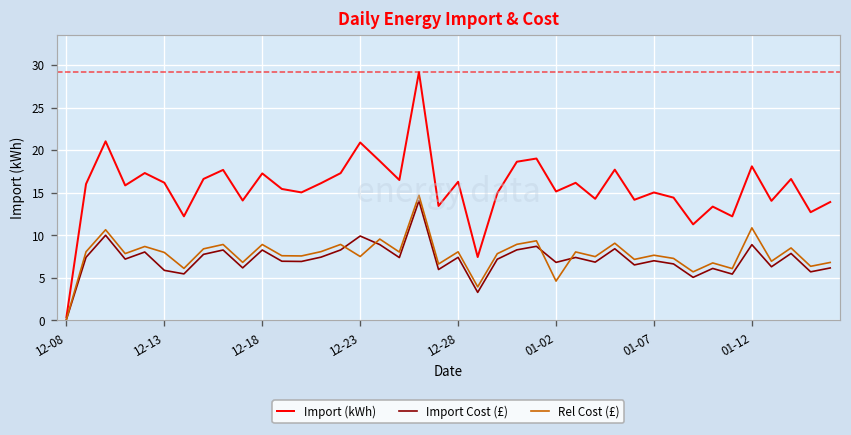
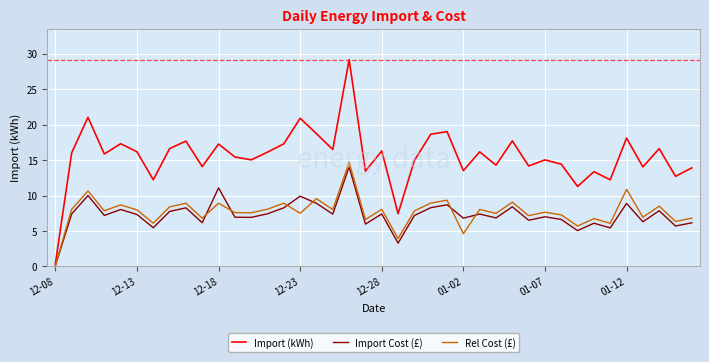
Import Cost (£), 12-13: 6 -> 7
Import Cost (£), 12-18: 8 -> 11
Import (kWh), 01-02: 15 -> 14
